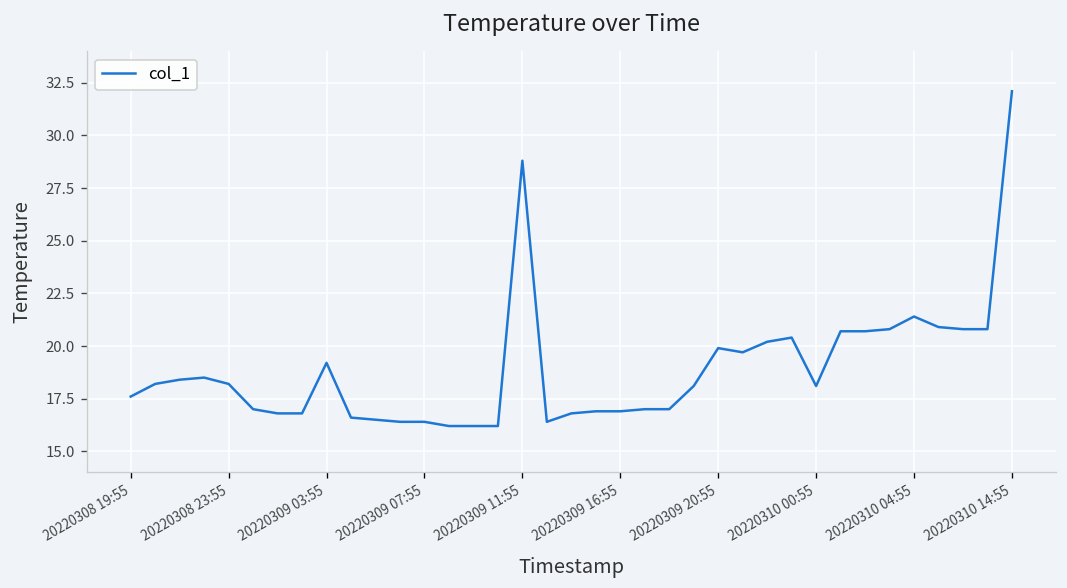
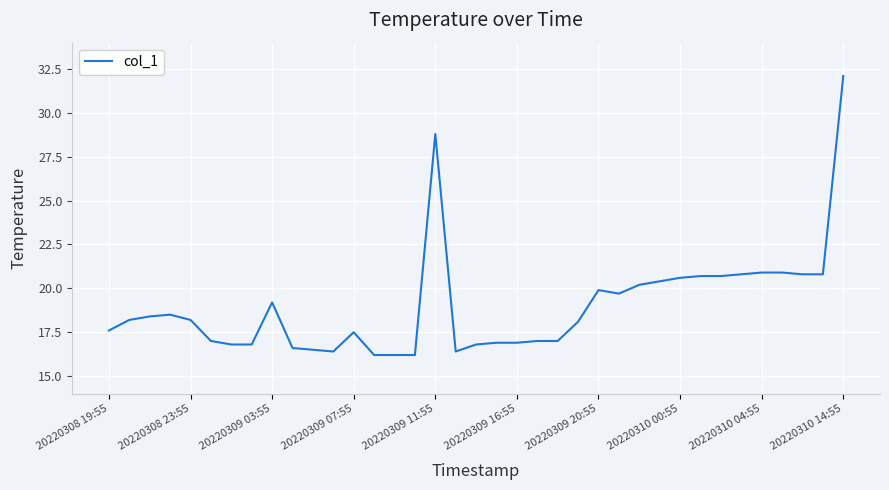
20220309 07:55: 16.4 -> 17.5
20220310 00:55: 18.1 -> 20.6
20220310 04:55: 21.4 -> 20.9
